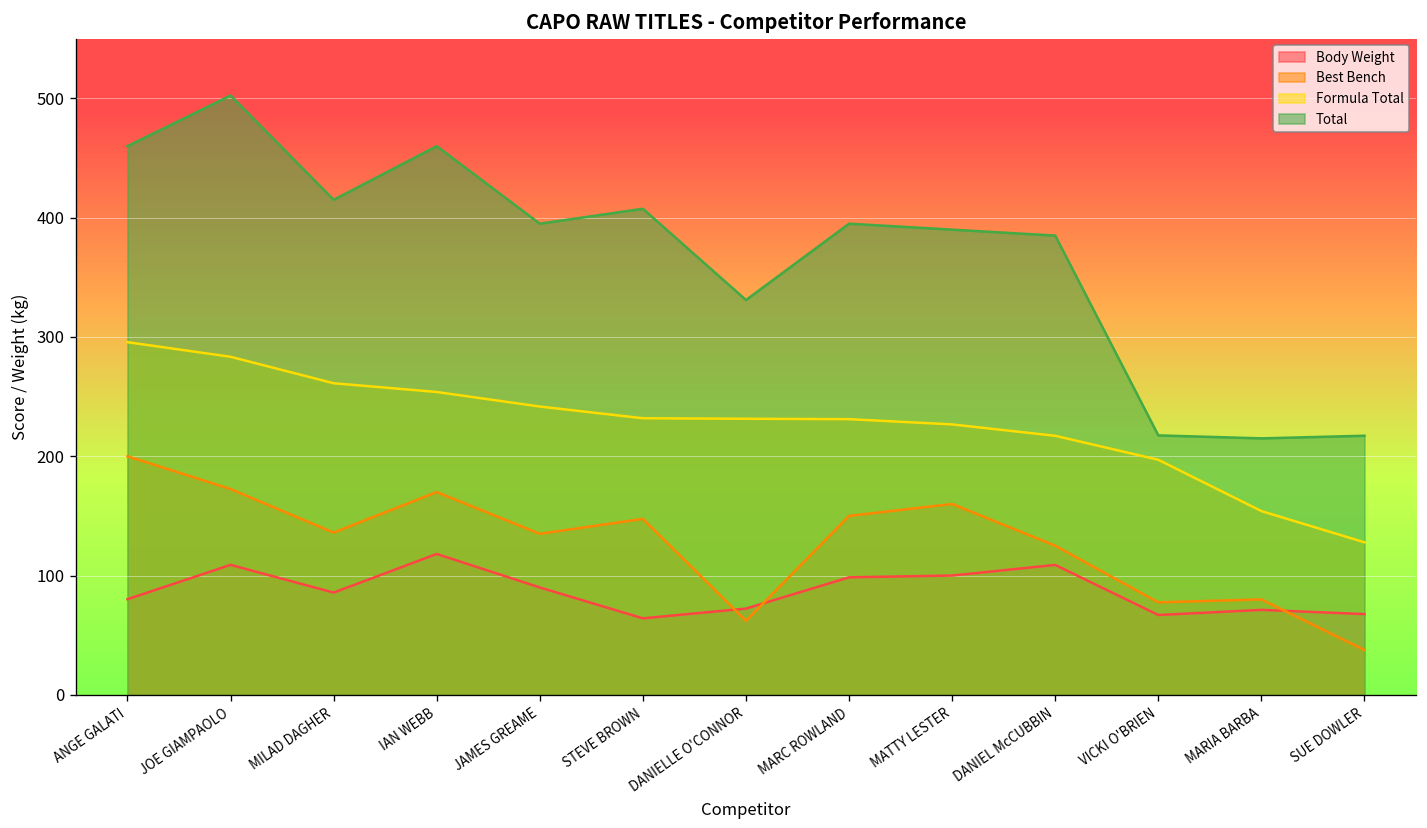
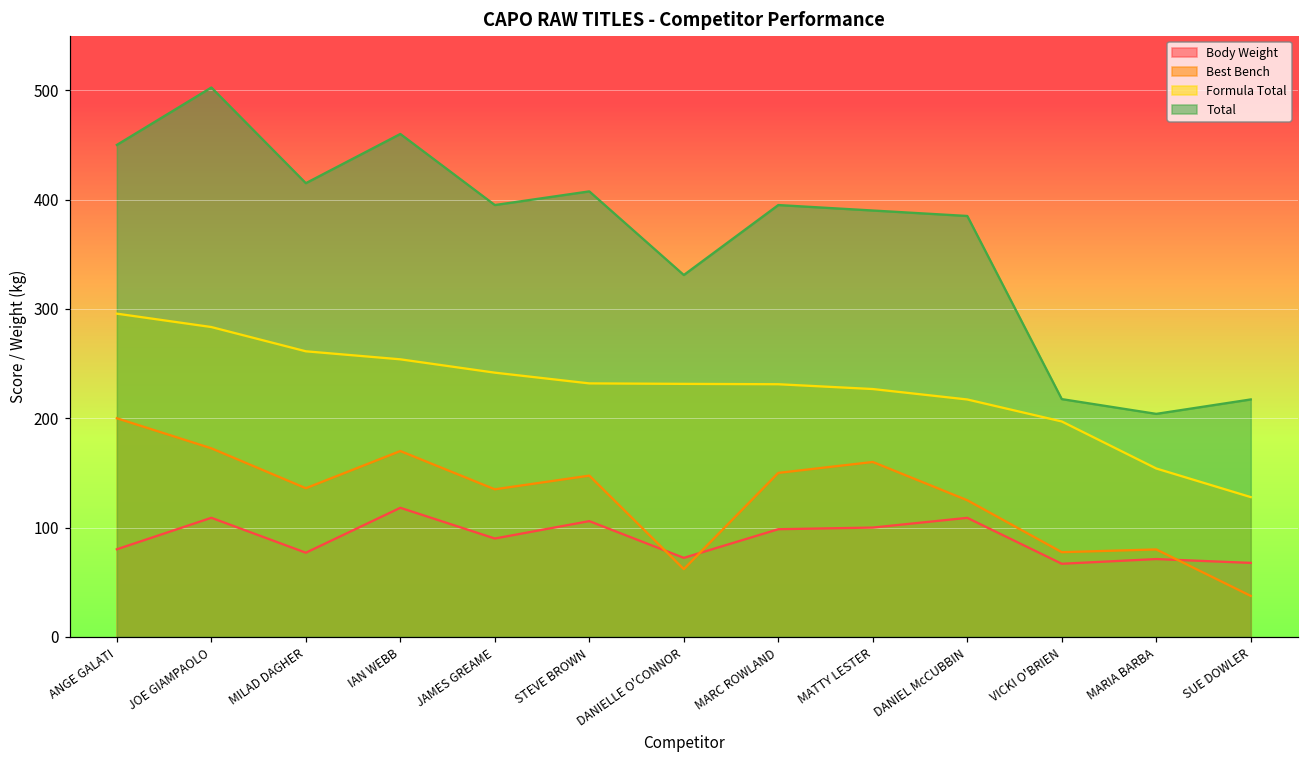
Total, ANGE GALATI: 460 -> 450
Body Weight, MILAD DAGHER: 90 -> 80
Body Weight, STEVE BROWN: 60 -> 110
Total, MARIA BARBA: 220 -> 200
